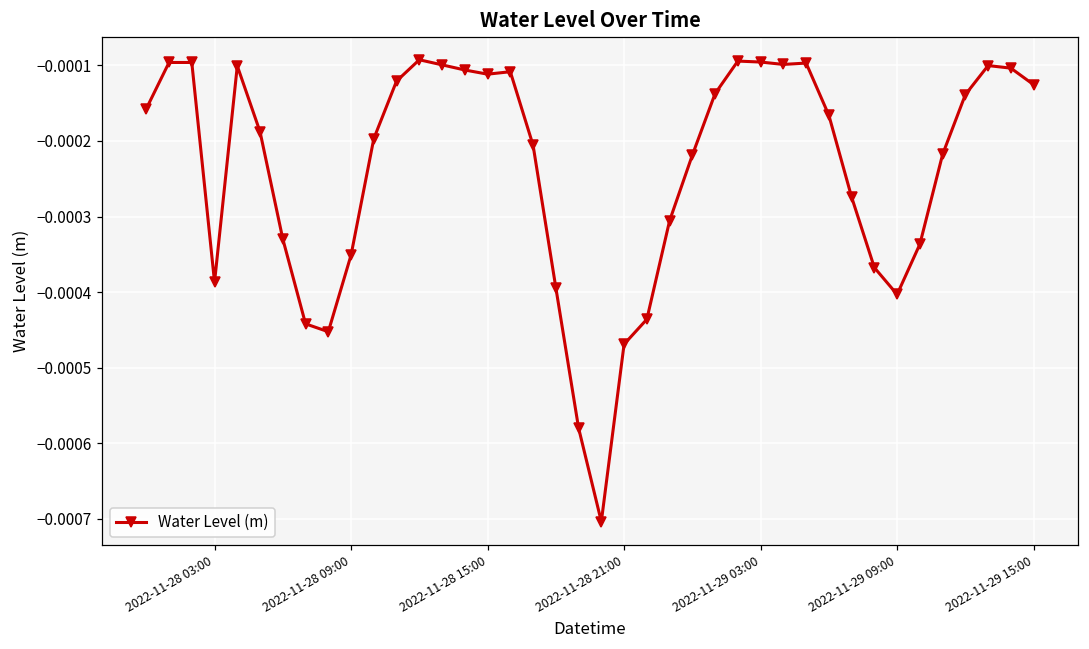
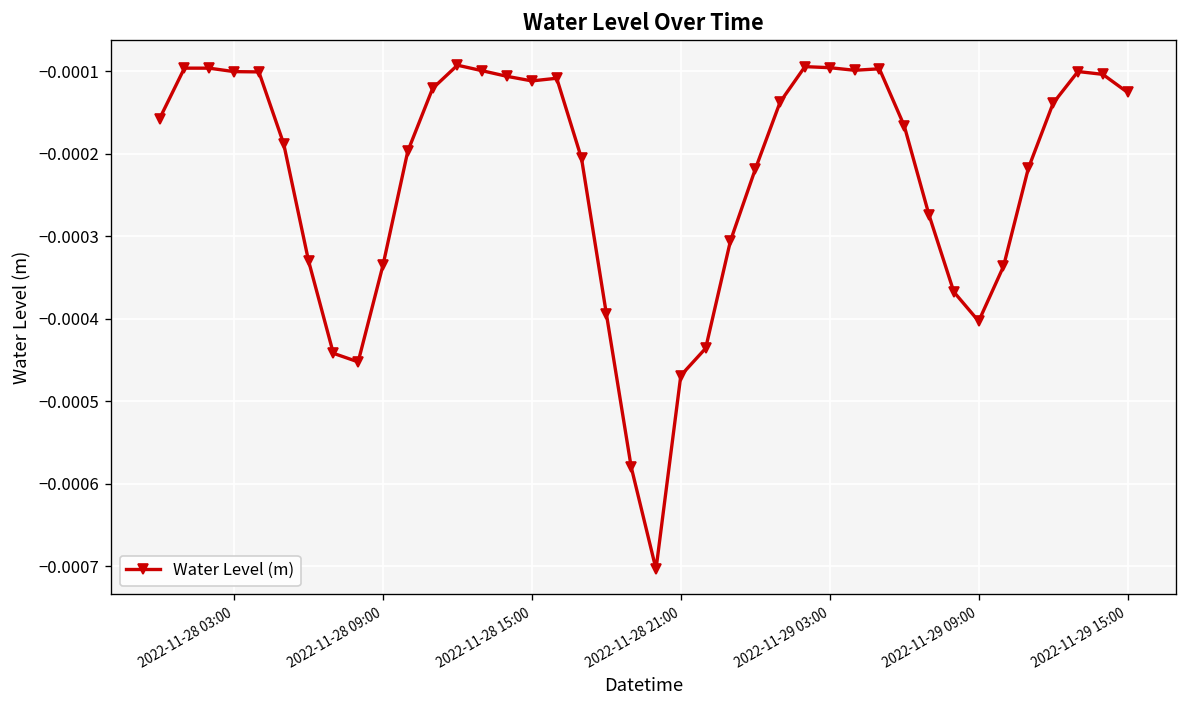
2022-11-28 03:00: -0.00039 -> -0.00010
2022-11-28 09:00: -0.00035 -> -0.00034
